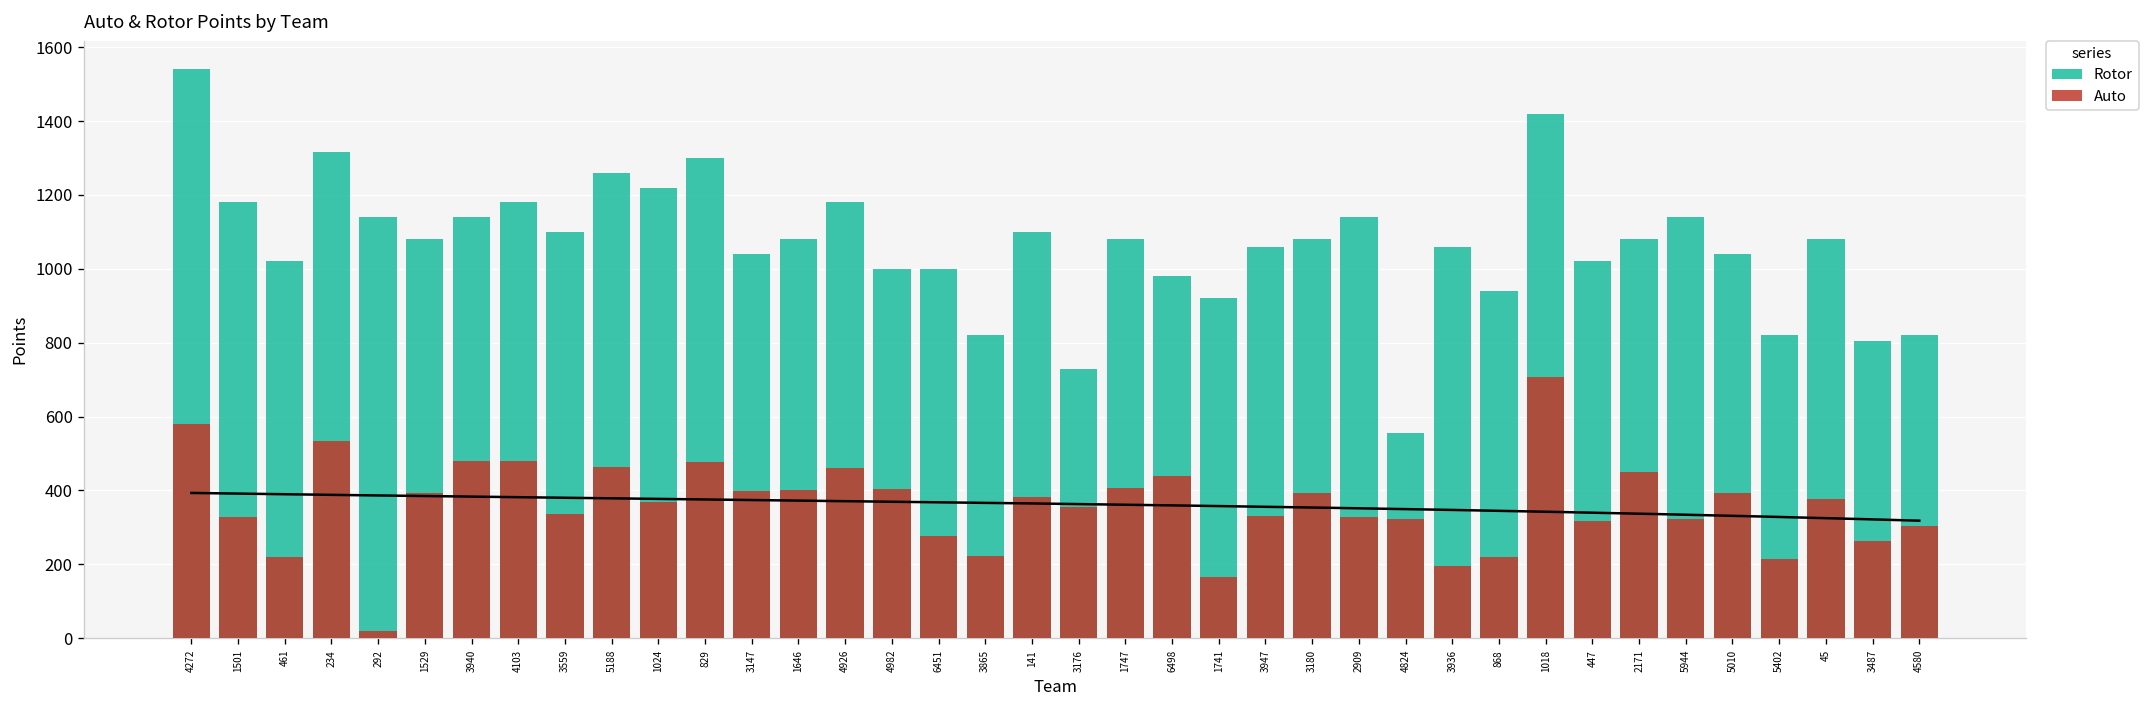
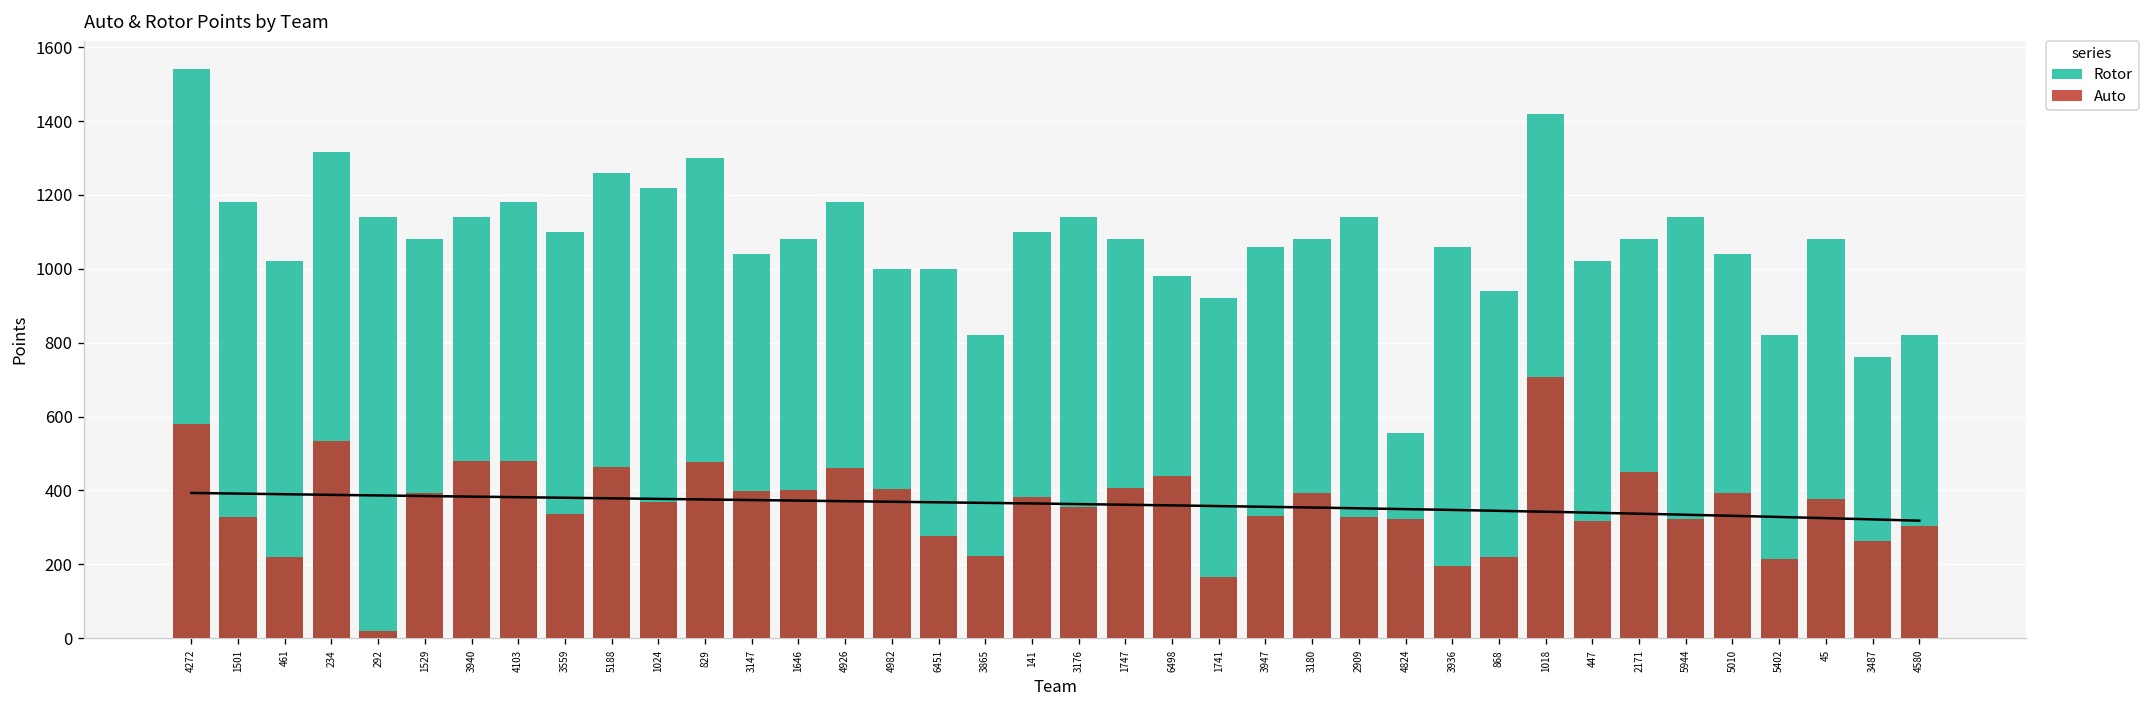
Rotor, 3176: 730 -> 1140
Rotor, 3487: 800 -> 760
